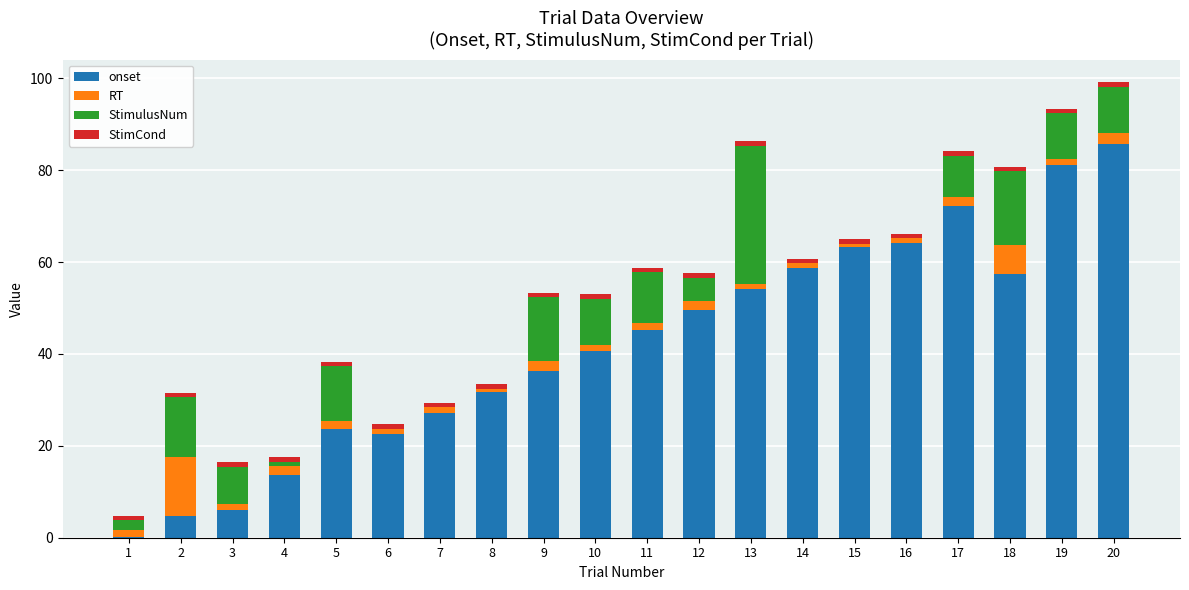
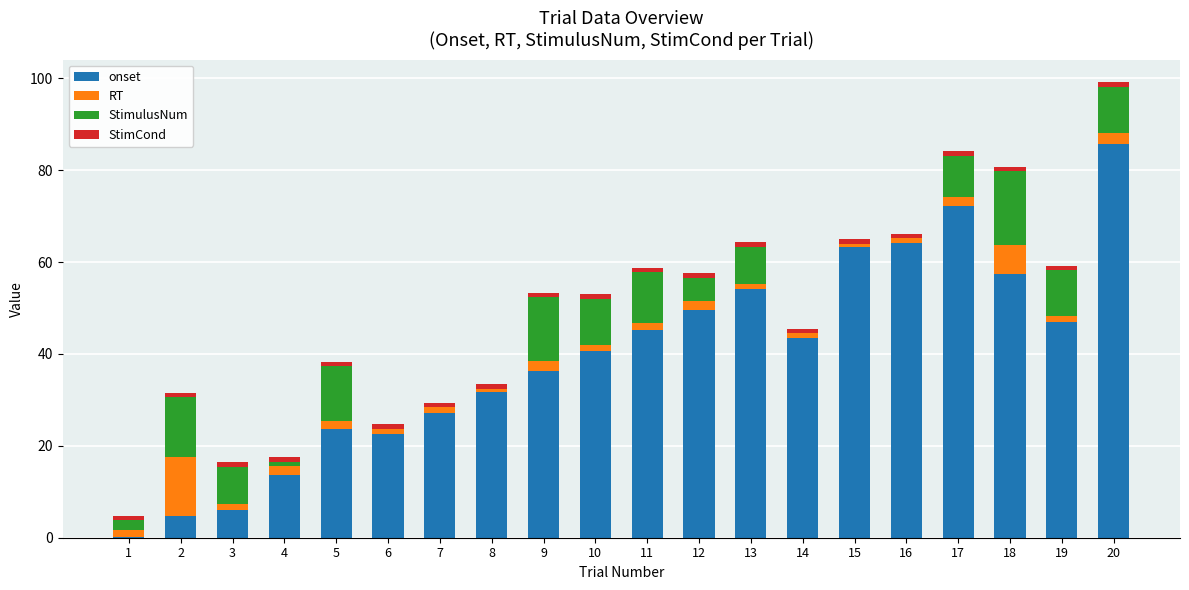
StimulusNum, 13: 30 -> 8
onset, 14: 59 -> 43
onset, 19: 81 -> 47
